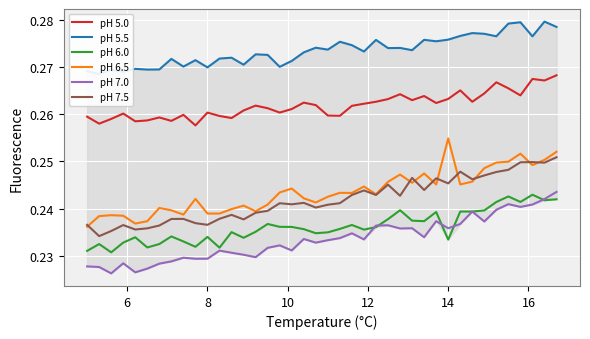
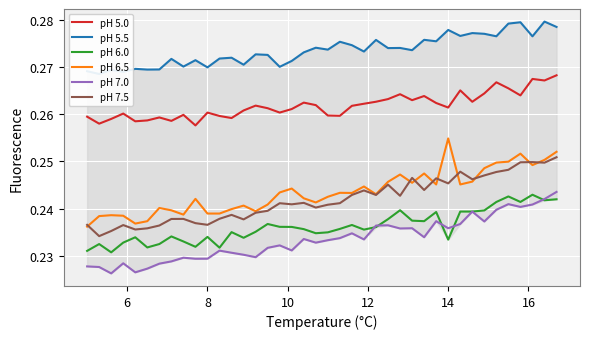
pH 5.0, 14: 0.263 -> 0.261
pH 5.5, 14: 0.276 -> 0.278
